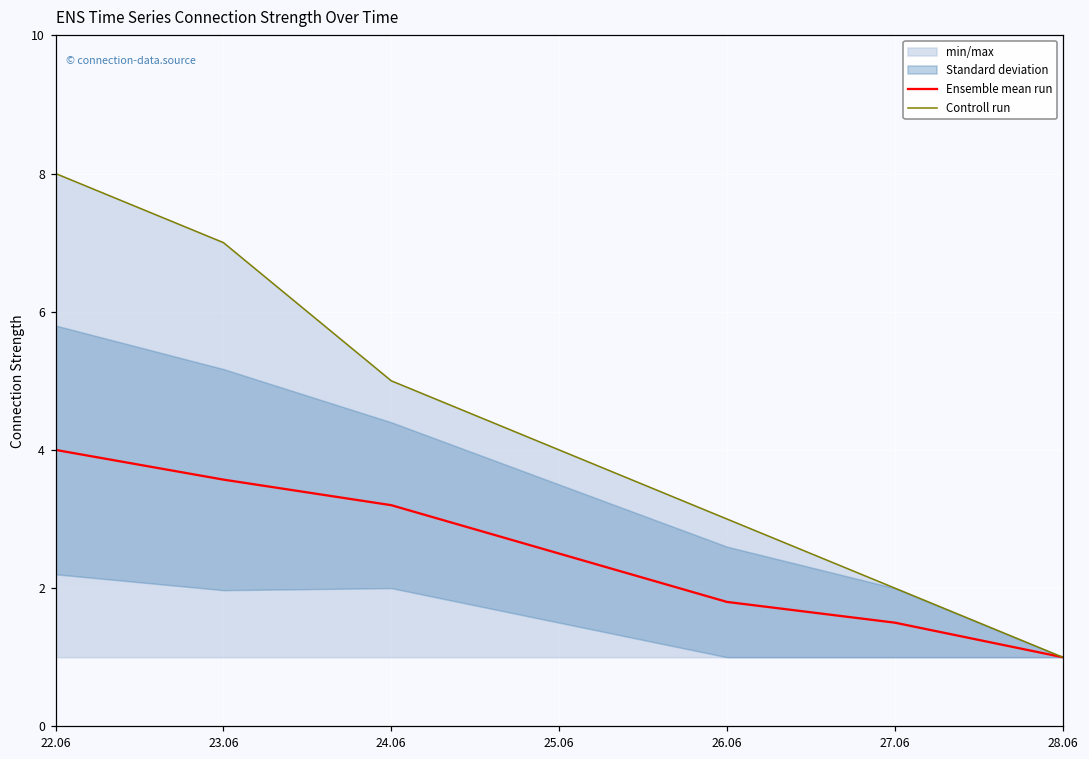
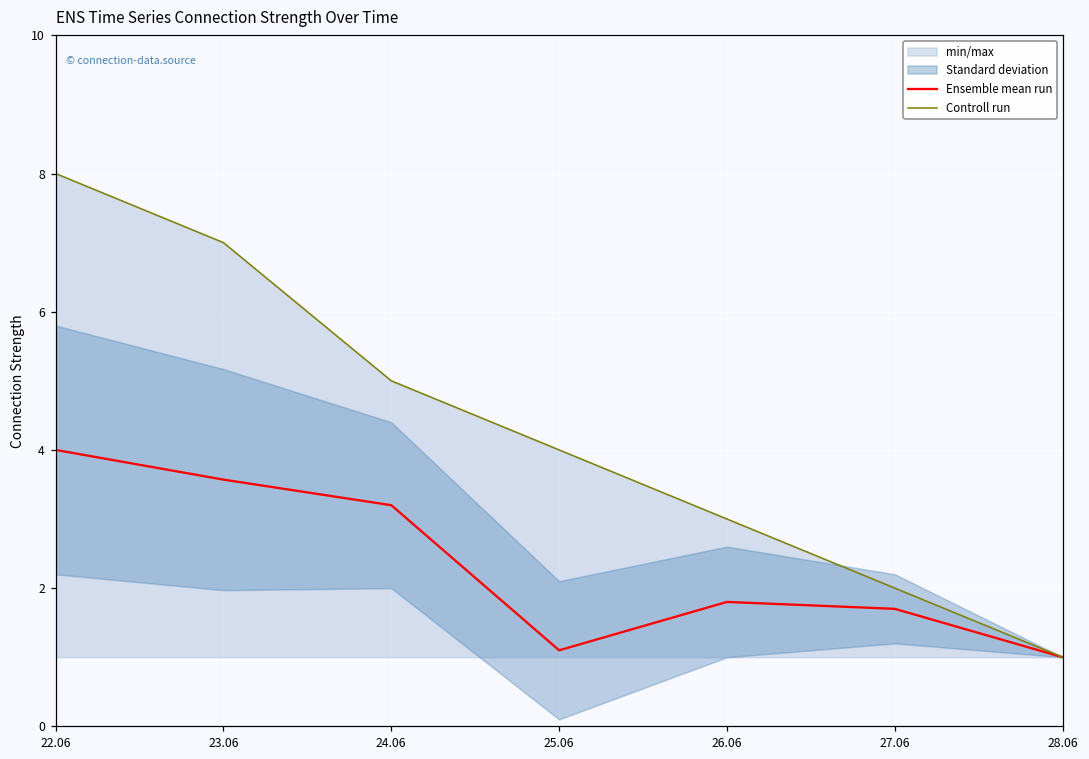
Ensemble mean run, 25.06: 2.5 -> 1.1
Ensemble mean run, 27.06: 1.5 -> 1.7
